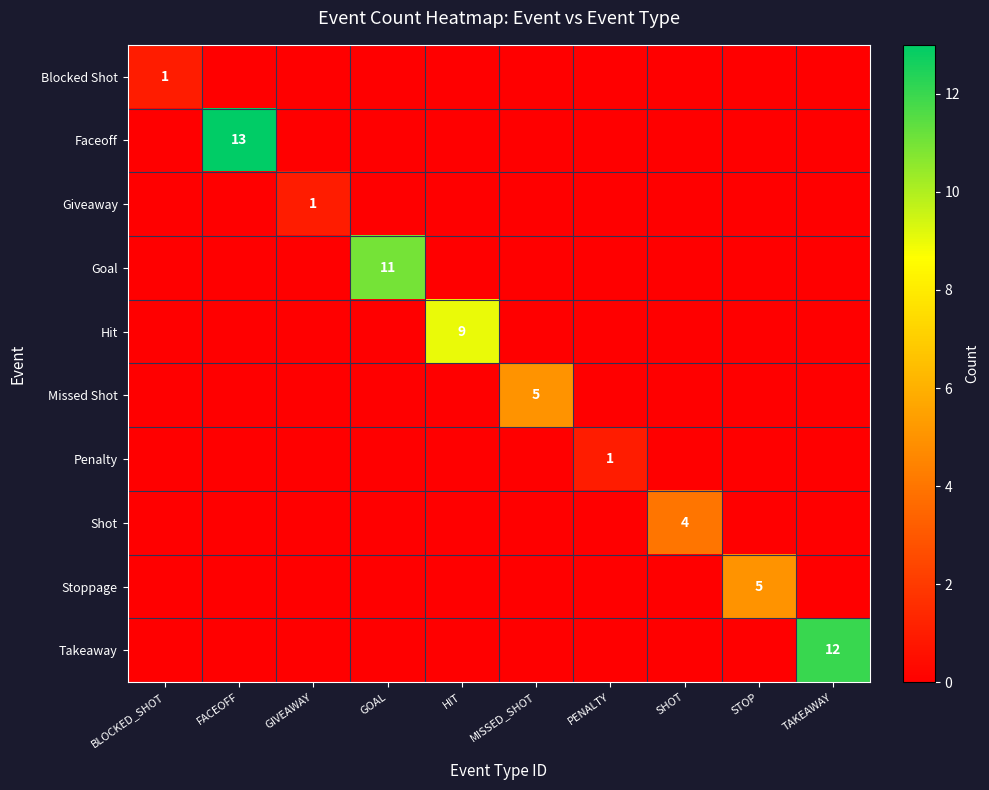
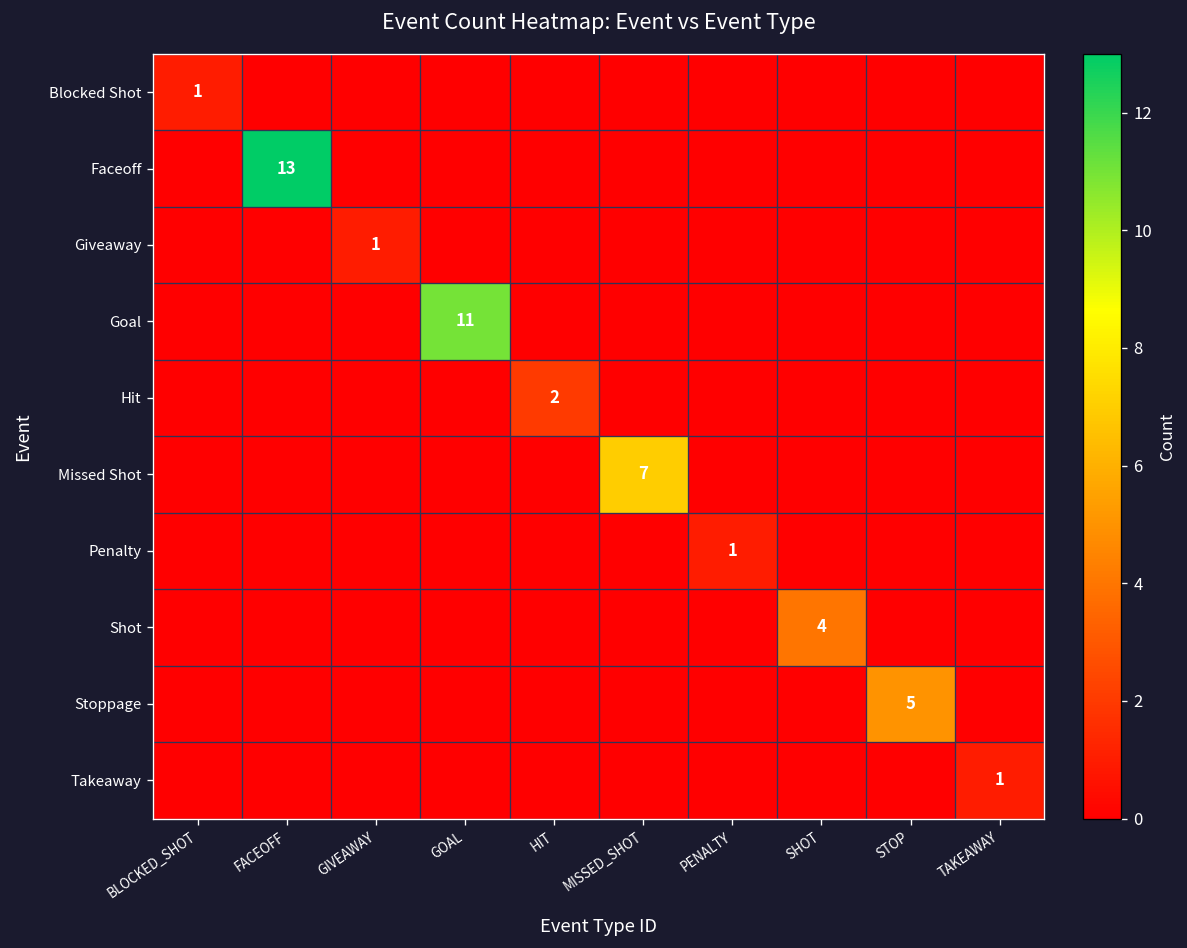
Hit, HIT: 9 -> 2
Missed Shot, MISSED_SHOT: 5 -> 7
Takeaway, TAKEAWAY: 12 -> 1
